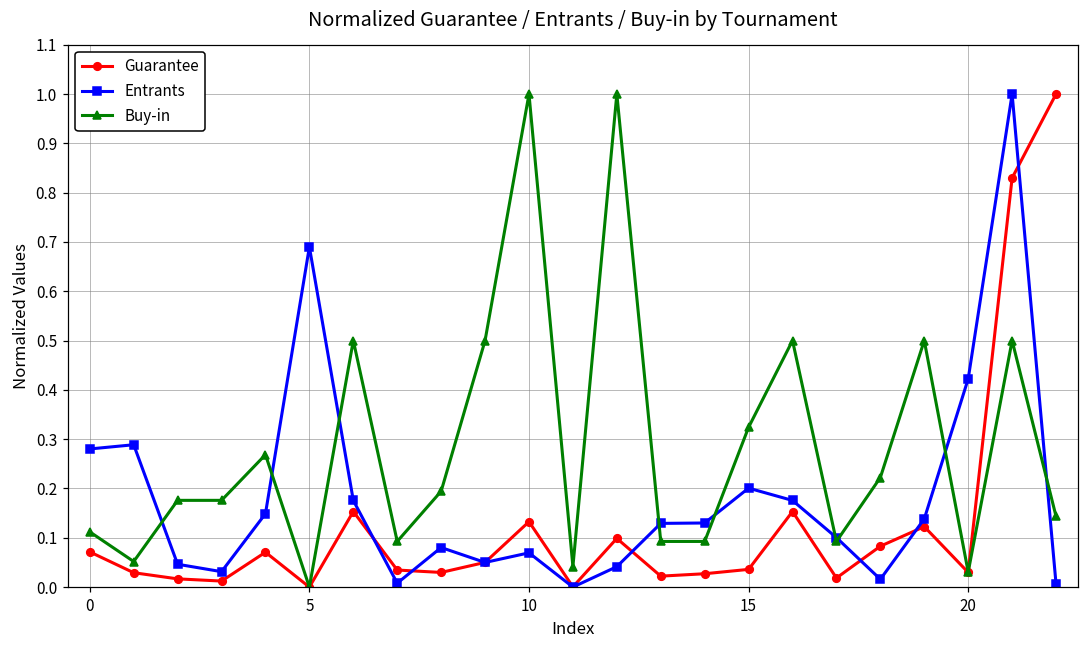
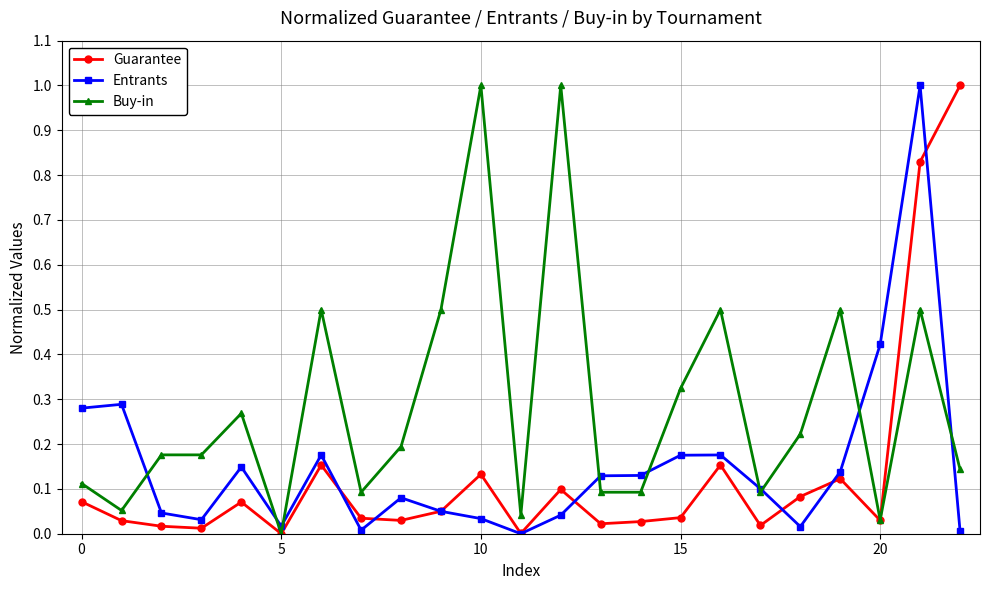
Entrants, 5: 0.69 -> 0.02
Entrants, 10: 0.07 -> 0.03
Entrants, 15: 0.20 -> 0.18
